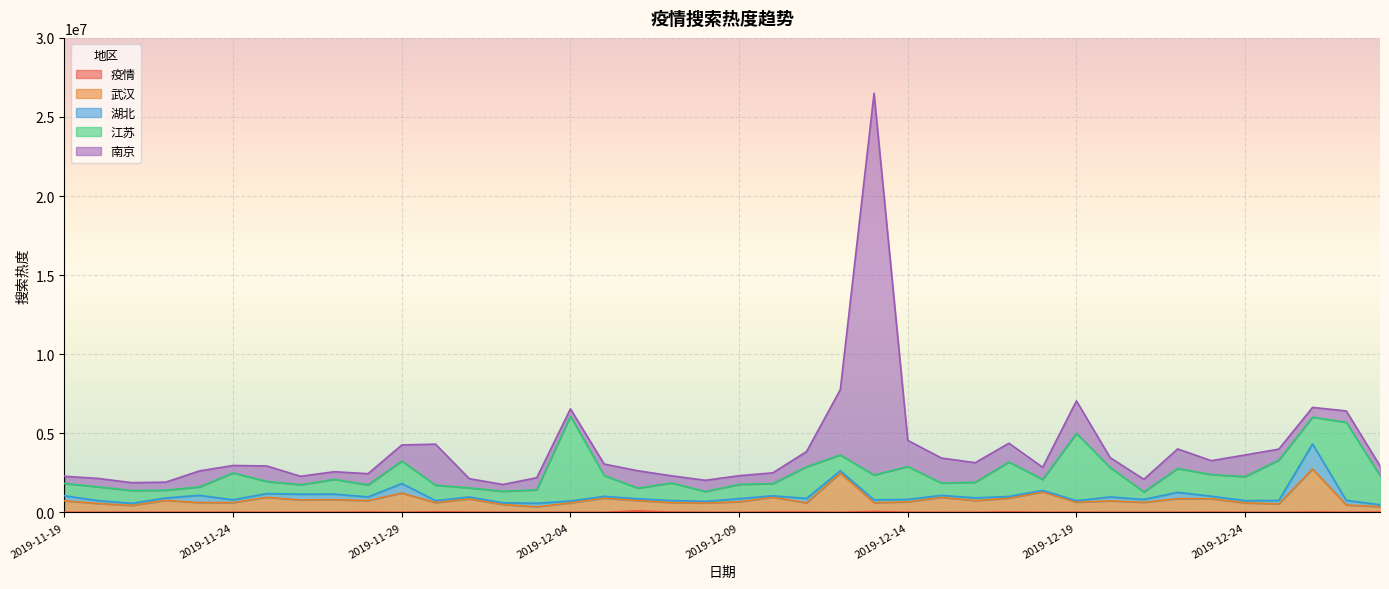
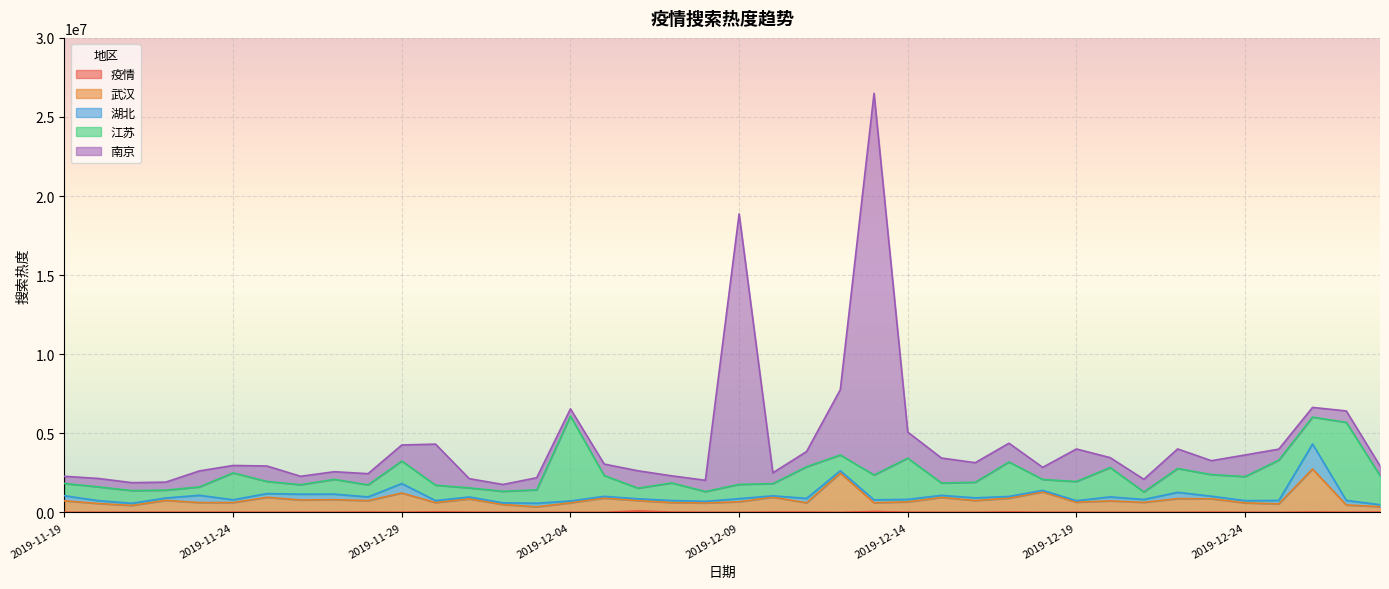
南京, 2019-12-09: 600000 -> 17100000
江苏, 2019-12-14: 2100000 -> 2600000
江苏, 2019-12-19: 4300000 -> 1200000
